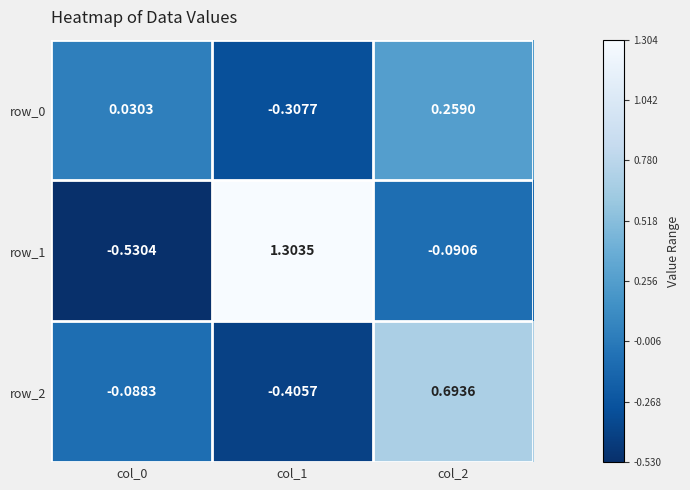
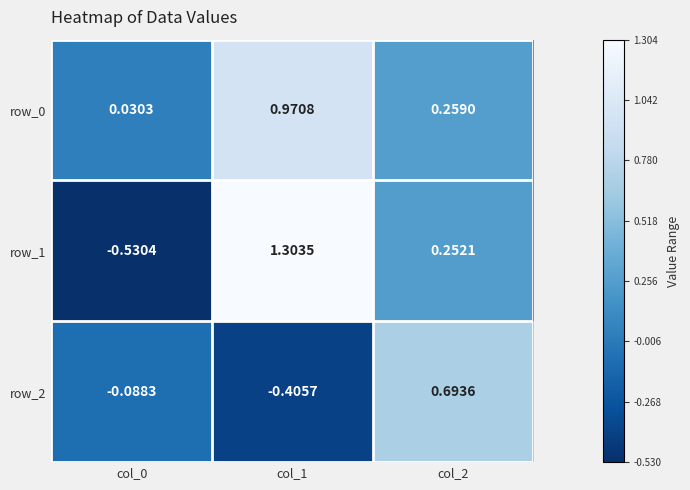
row_0, col_1: -0.3077 -> 0.9708
row_1, col_2: -0.0906 -> 0.2521
